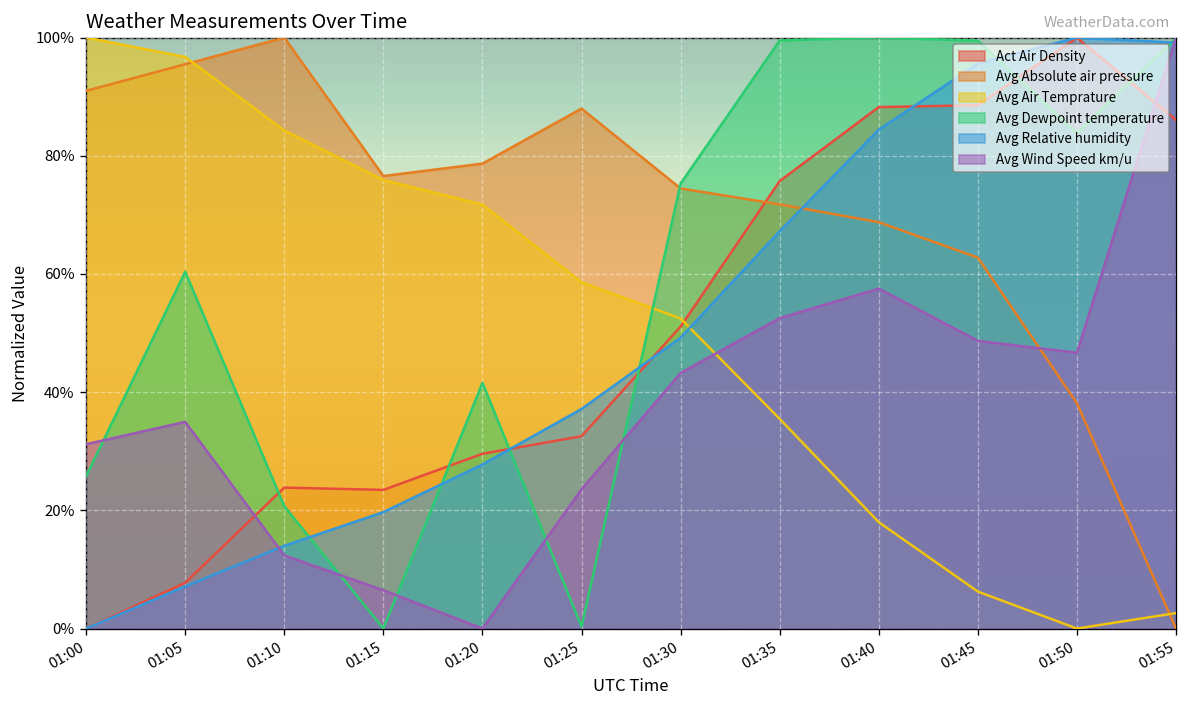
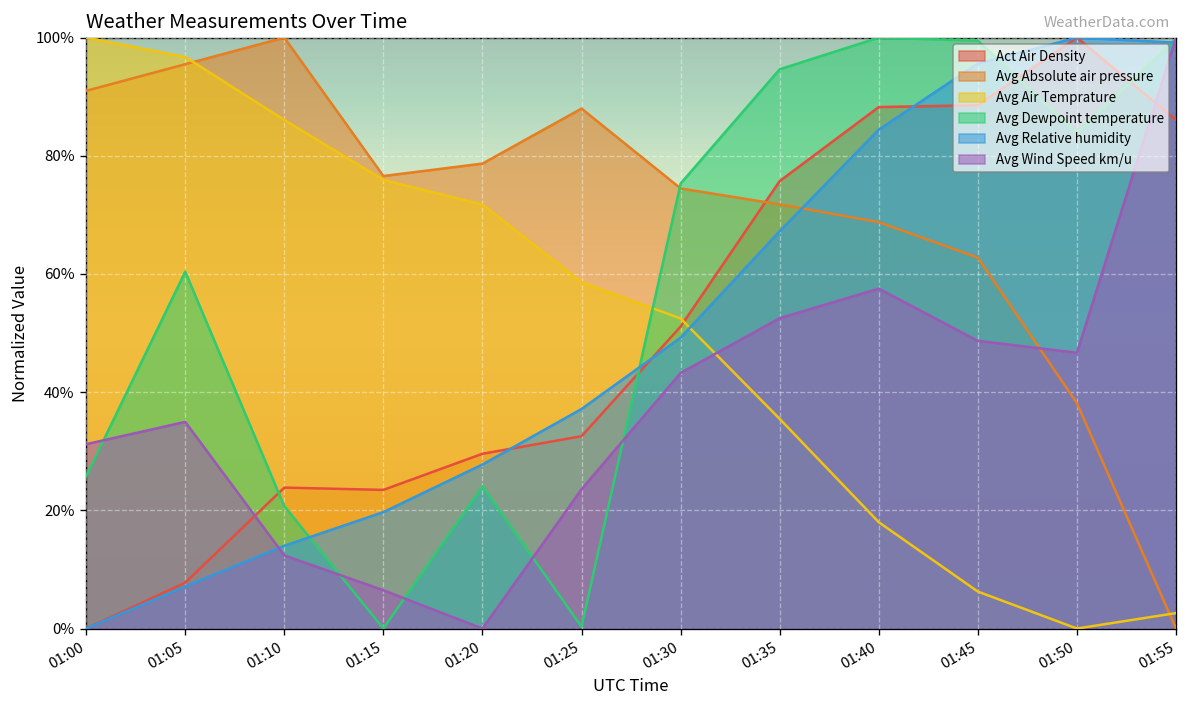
Avg Air Temprature, 01:10: 84% -> 86%
Avg Dewpoint temperature, 01:20: 42% -> 24%
Avg Dewpoint temperature, 01:35: 100% -> 95%
